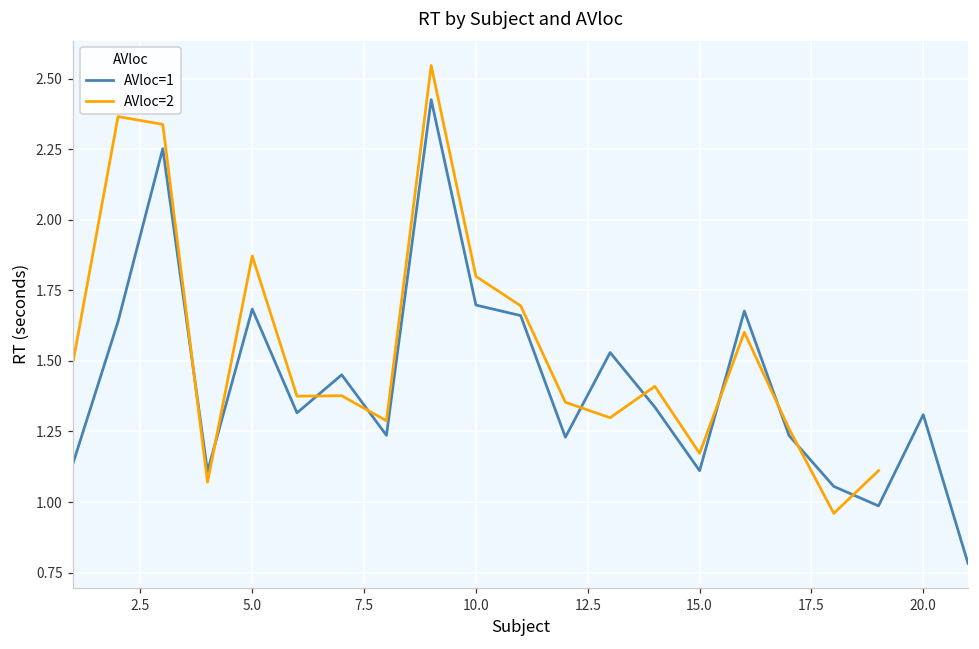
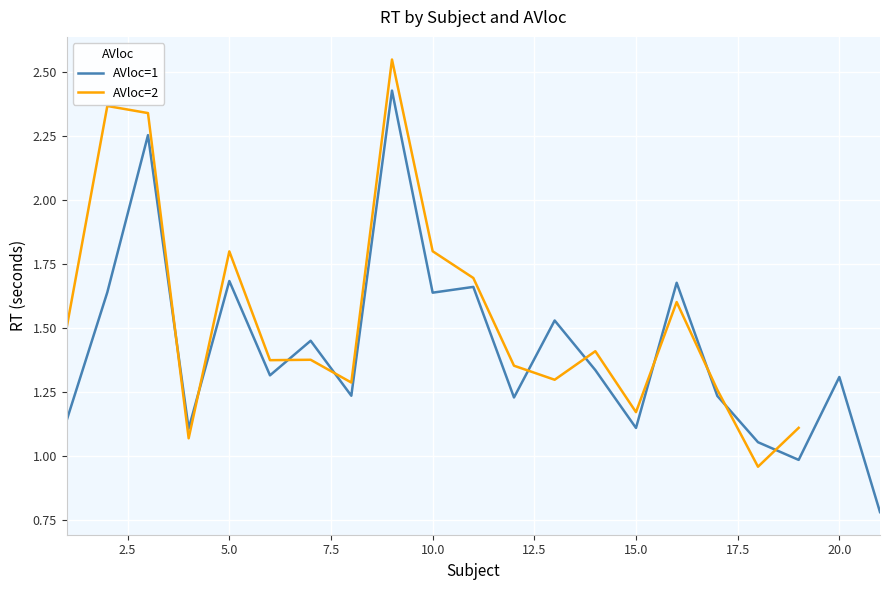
AVloc=2, 5.0: 1.87 -> 1.80
AVloc=1, 10.0: 1.70 -> 1.64
